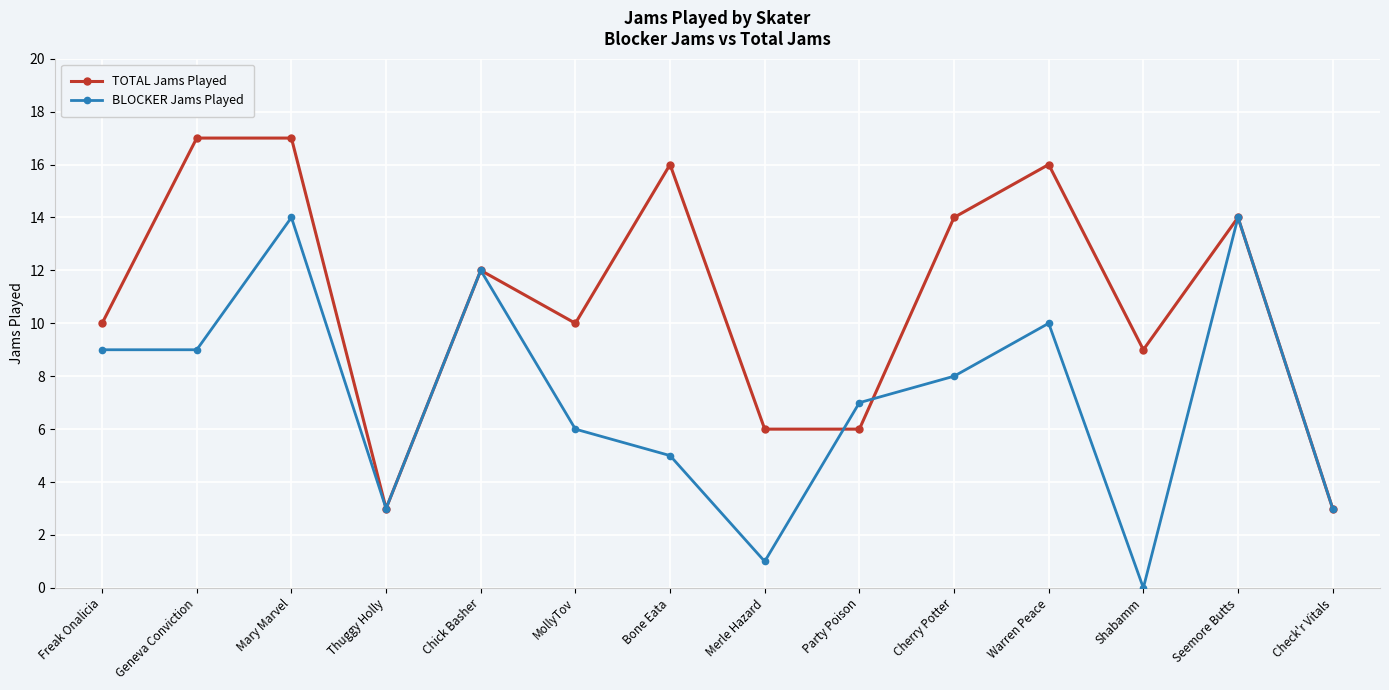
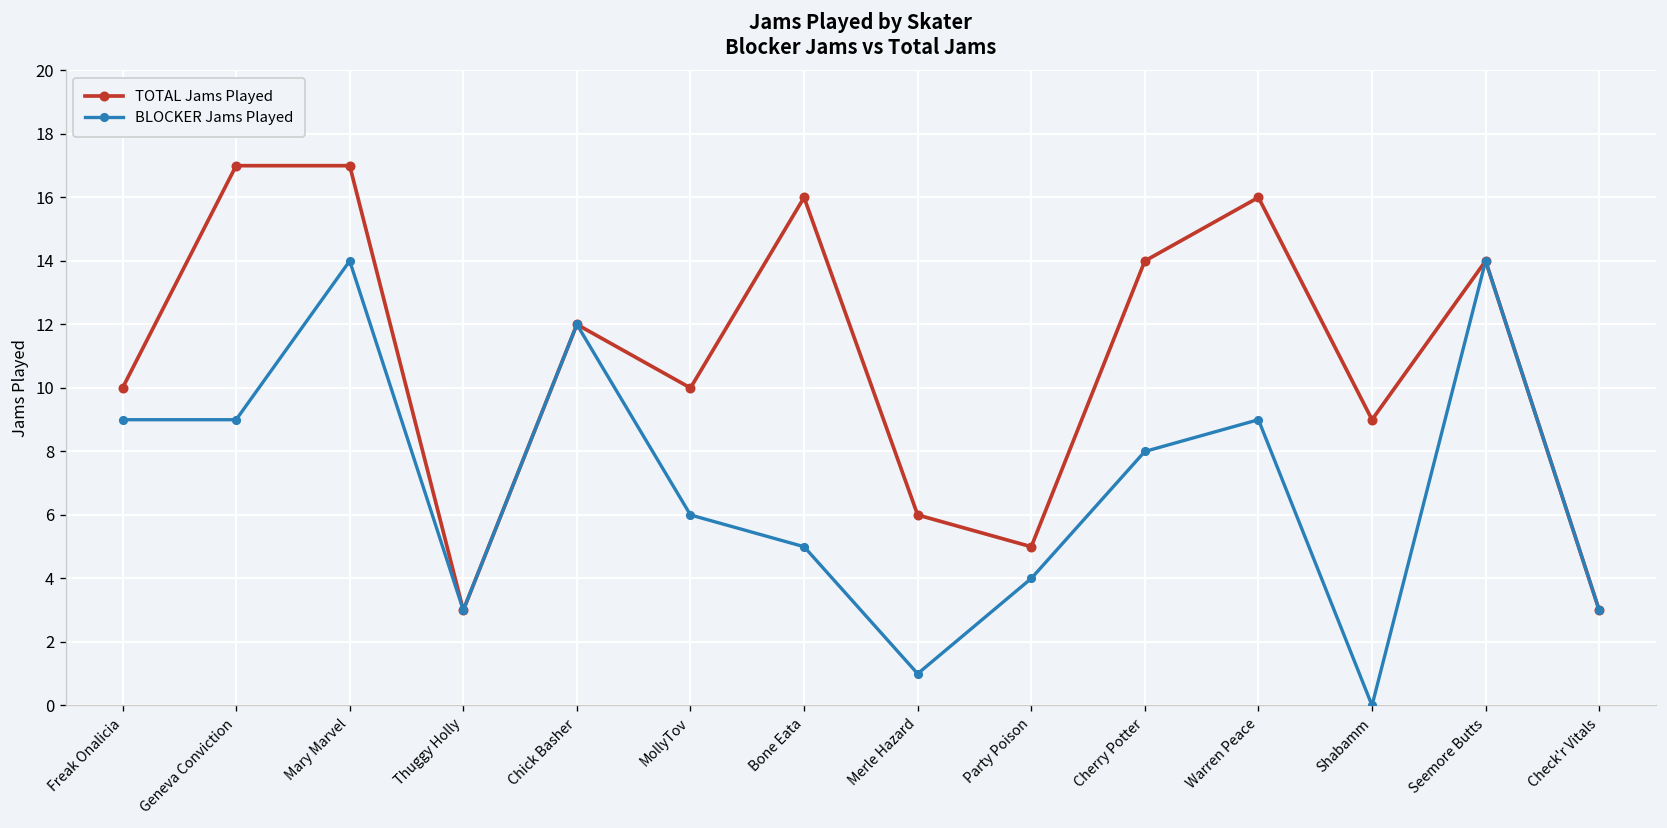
TOTAL Jams Played, Party Poison: 6 -> 5
BLOCKER Jams Played, Party Poison: 7 -> 4
BLOCKER Jams Played, Warren Peace: 10 -> 9
